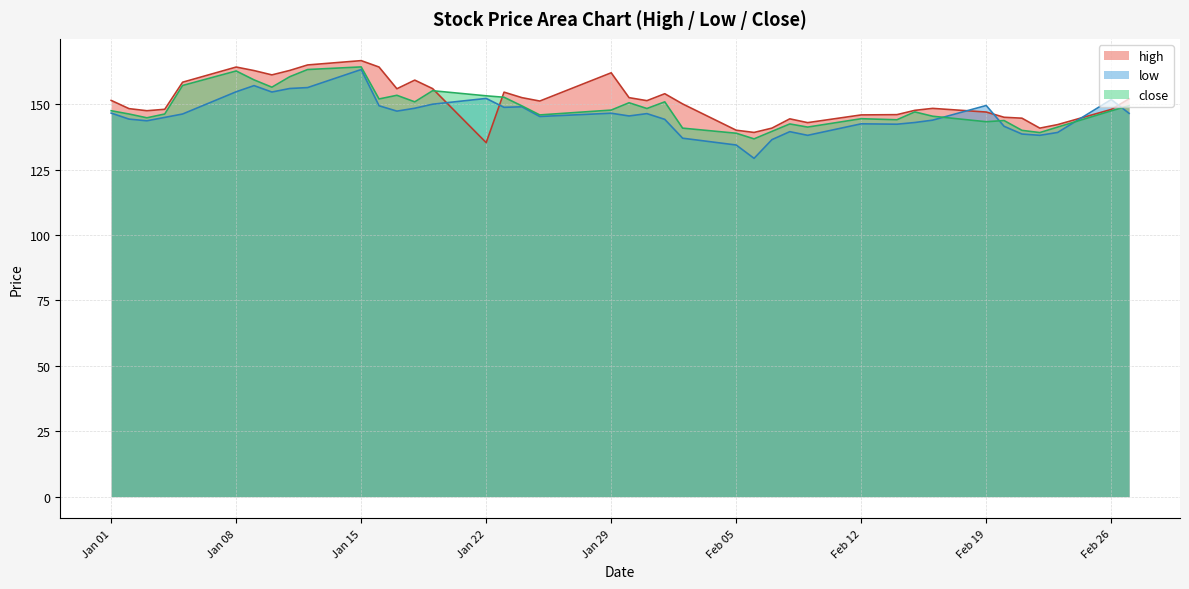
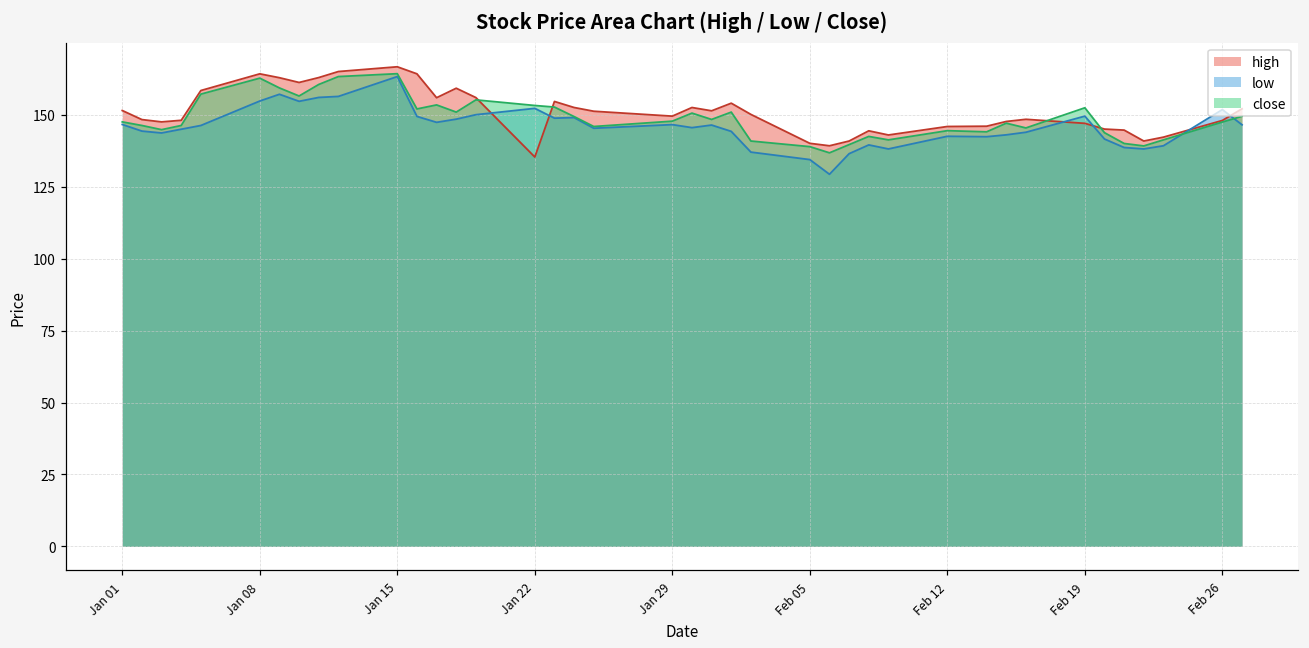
high, Jan 29: 162 -> 150
close, Feb 19: 143 -> 152
